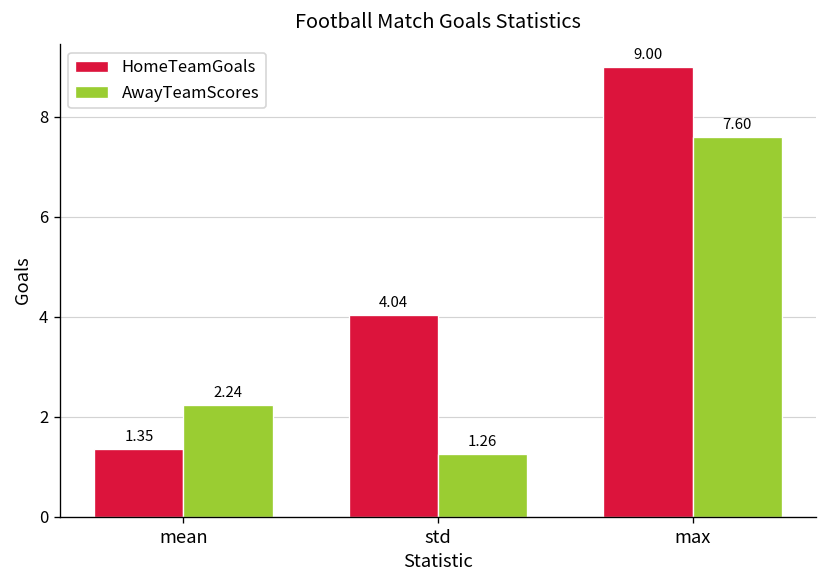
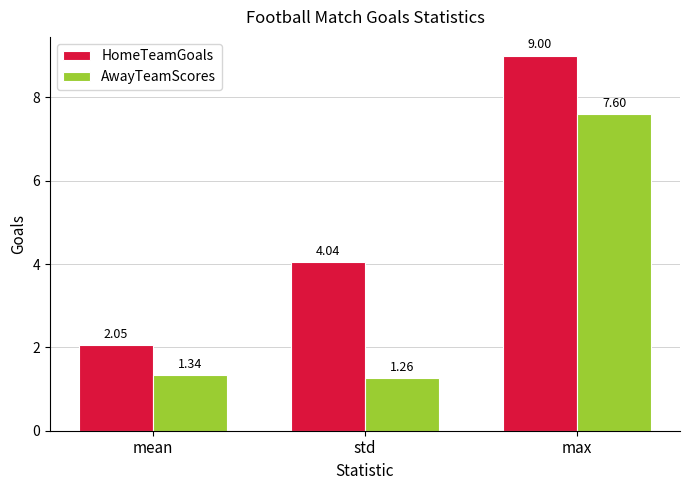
HomeTeamGoals, mean: 1.35 -> 2.05
AwayTeamScores, mean: 2.24 -> 1.34
